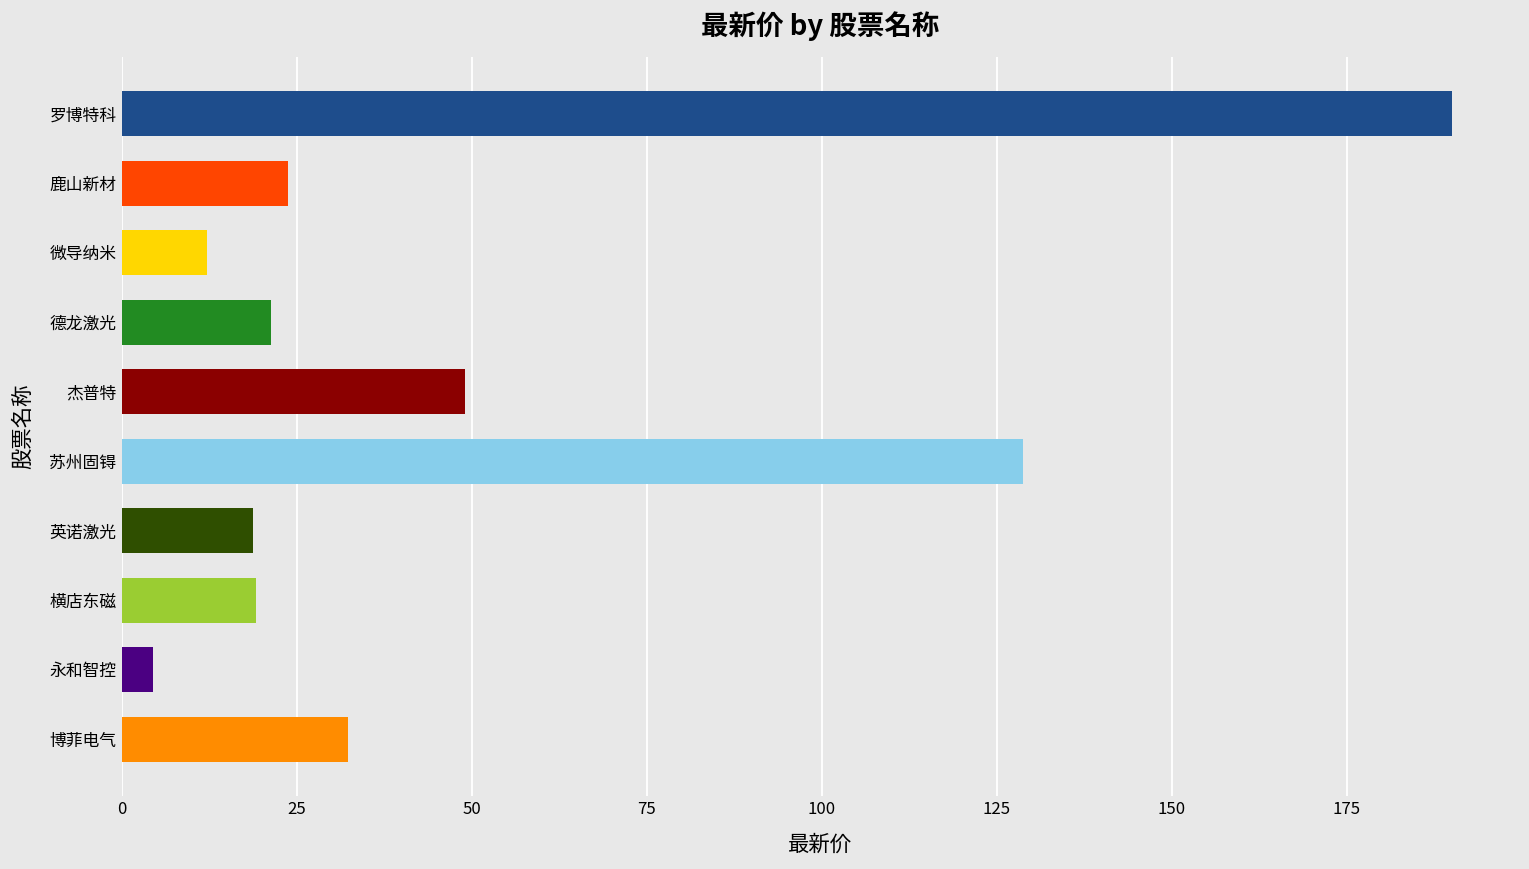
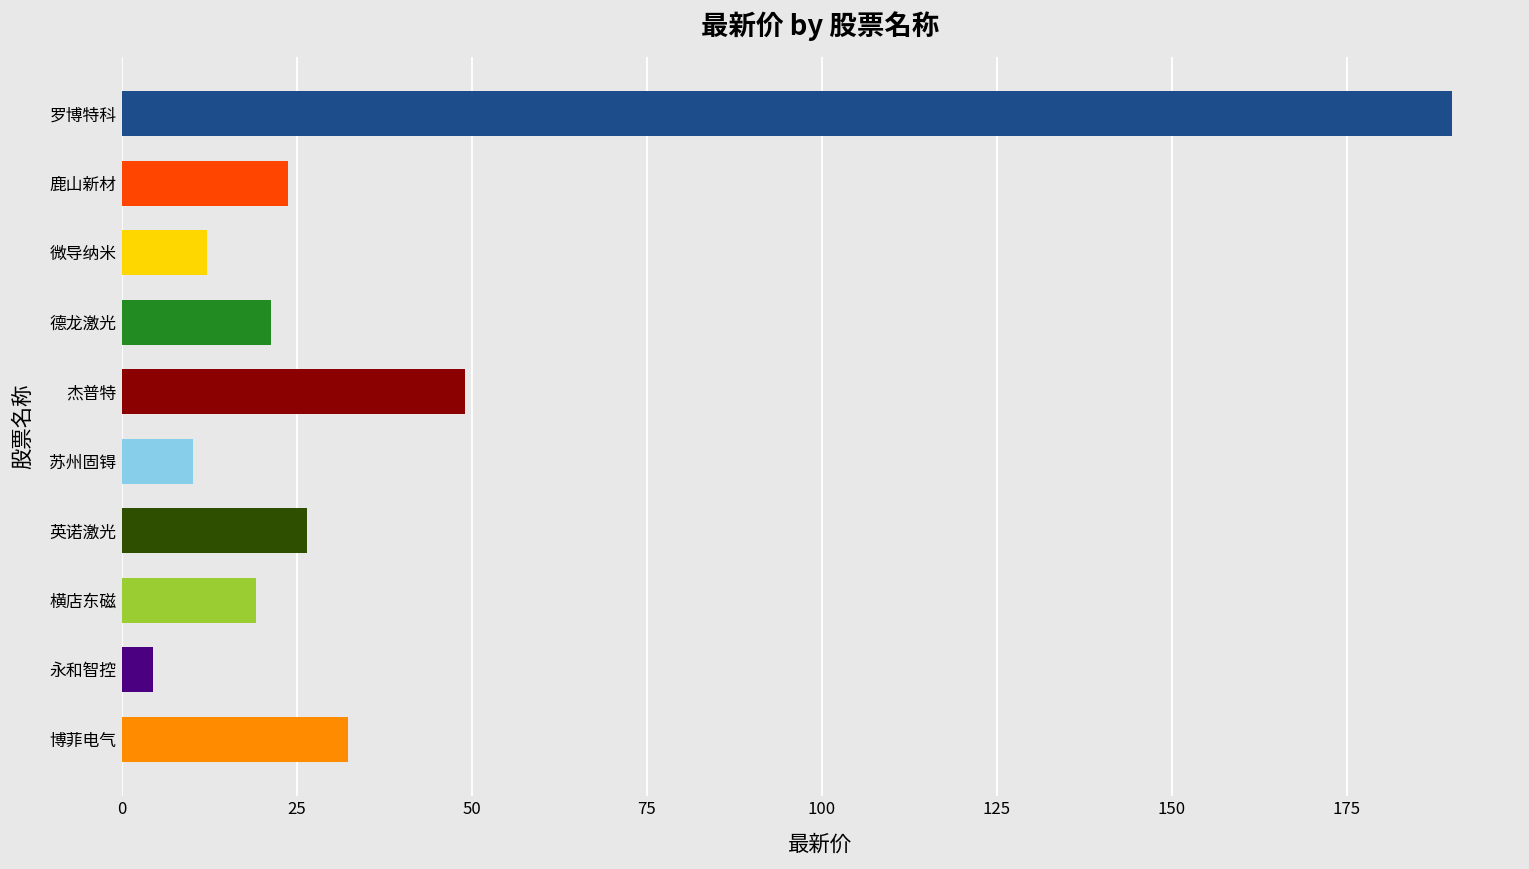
苏州固锝: 129 -> 10
英诺激光: 19 -> 27
